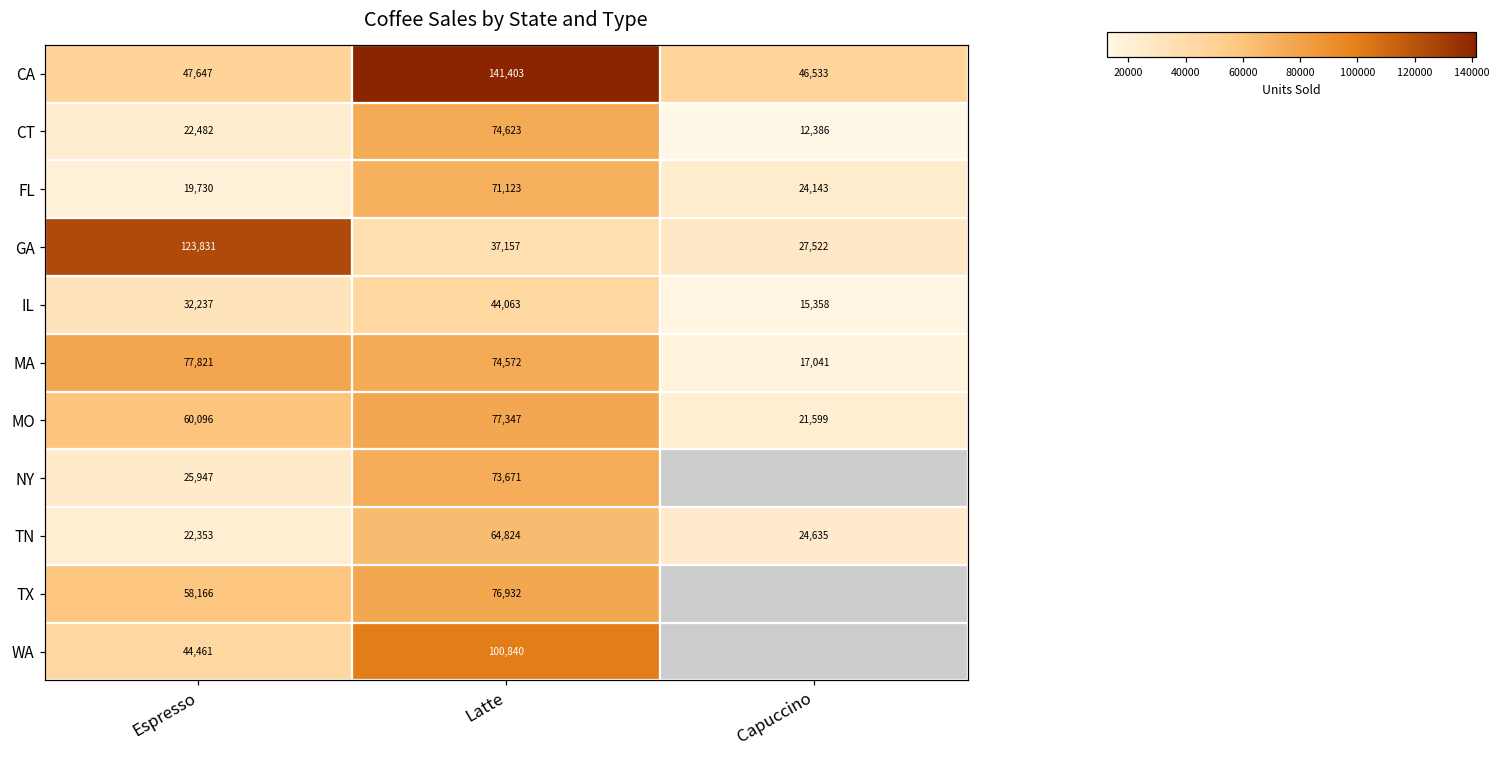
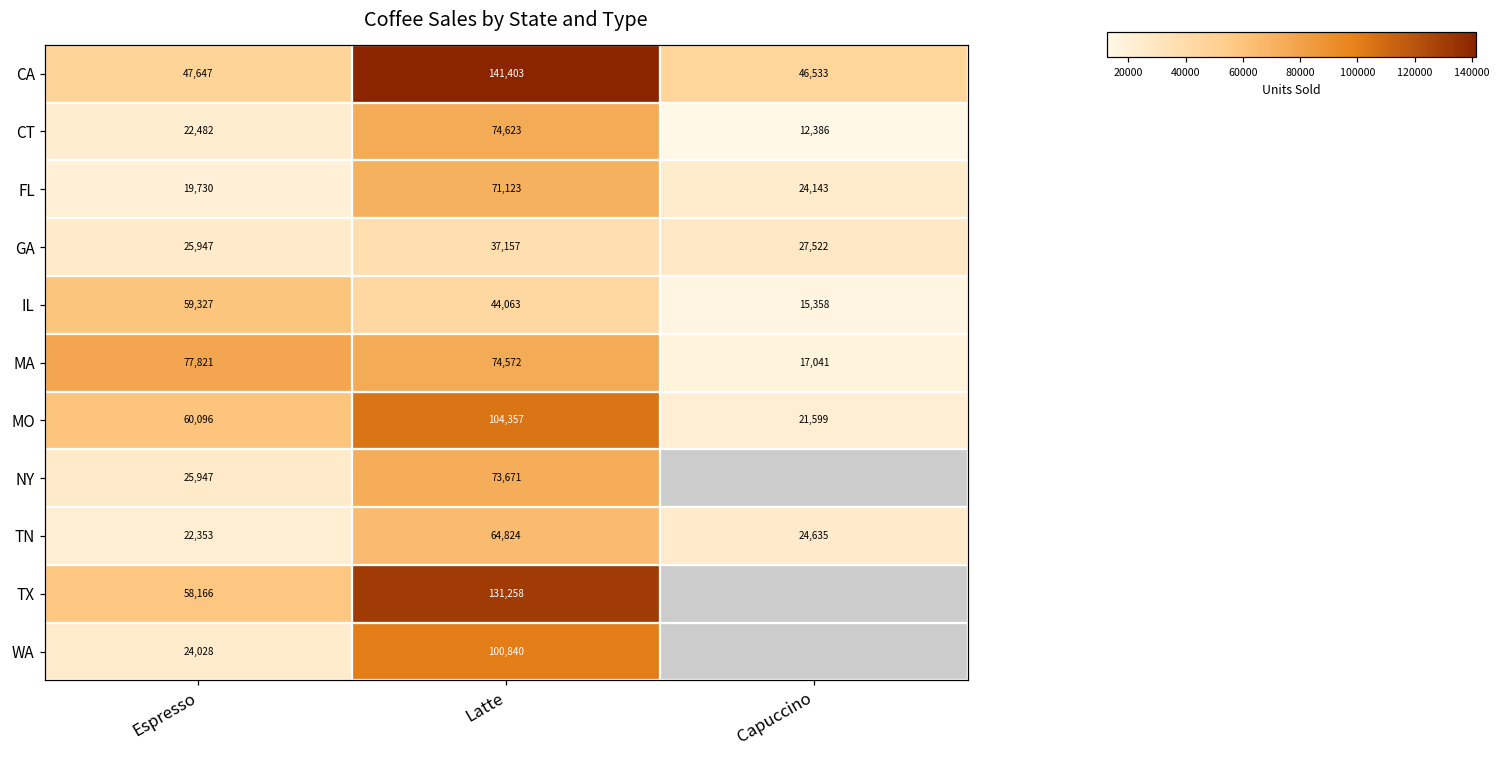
GA, Espresso: 123,831 -> 25,947
IL, Espresso: 32,237 -> 59,327
MO, Latte: 77,347 -> 104,357
TX, Latte: 76,932 -> 131,258
WA, Espresso: 44,461 -> 24,028
